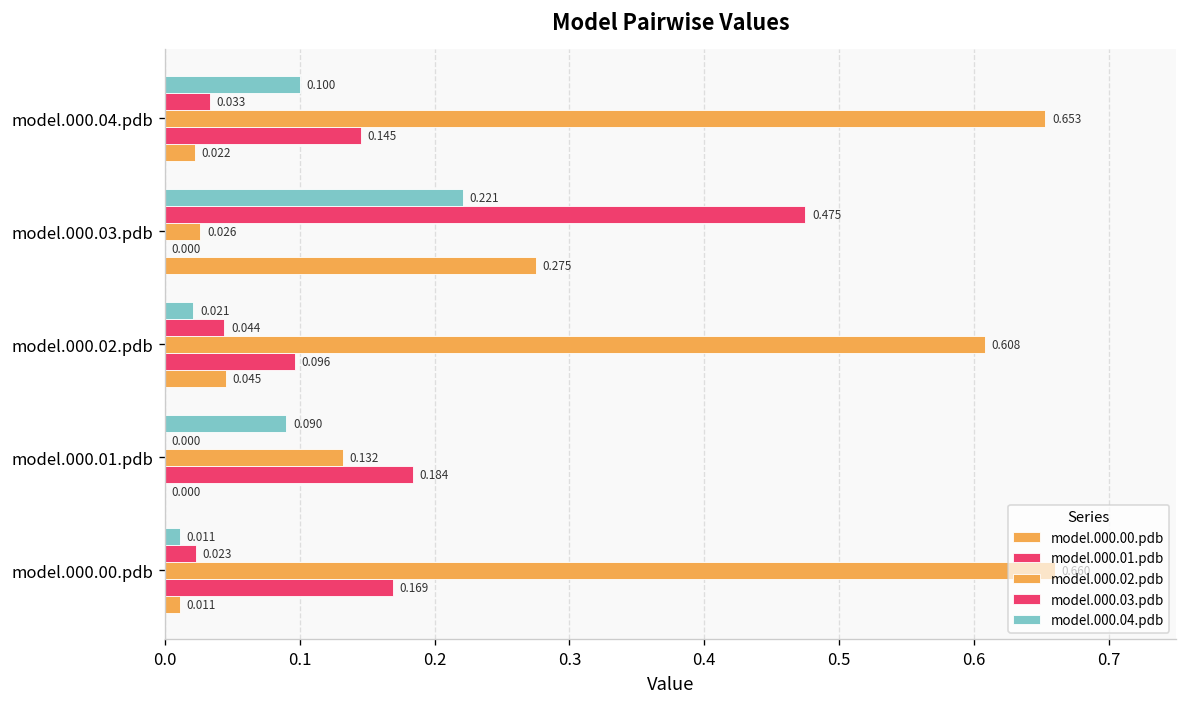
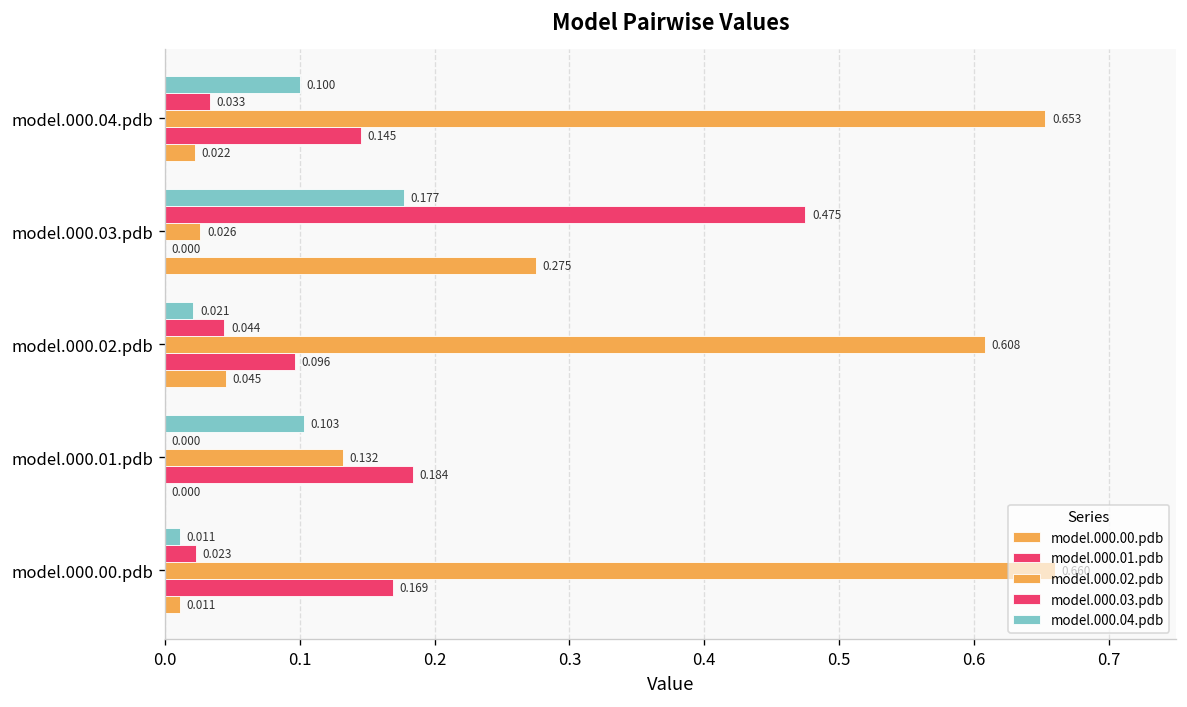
model.000.04.pdb, model.000.03.pdb: 0.221 -> 0.177
model.000.04.pdb, model.000.01.pdb: 0.090 -> 0.103
